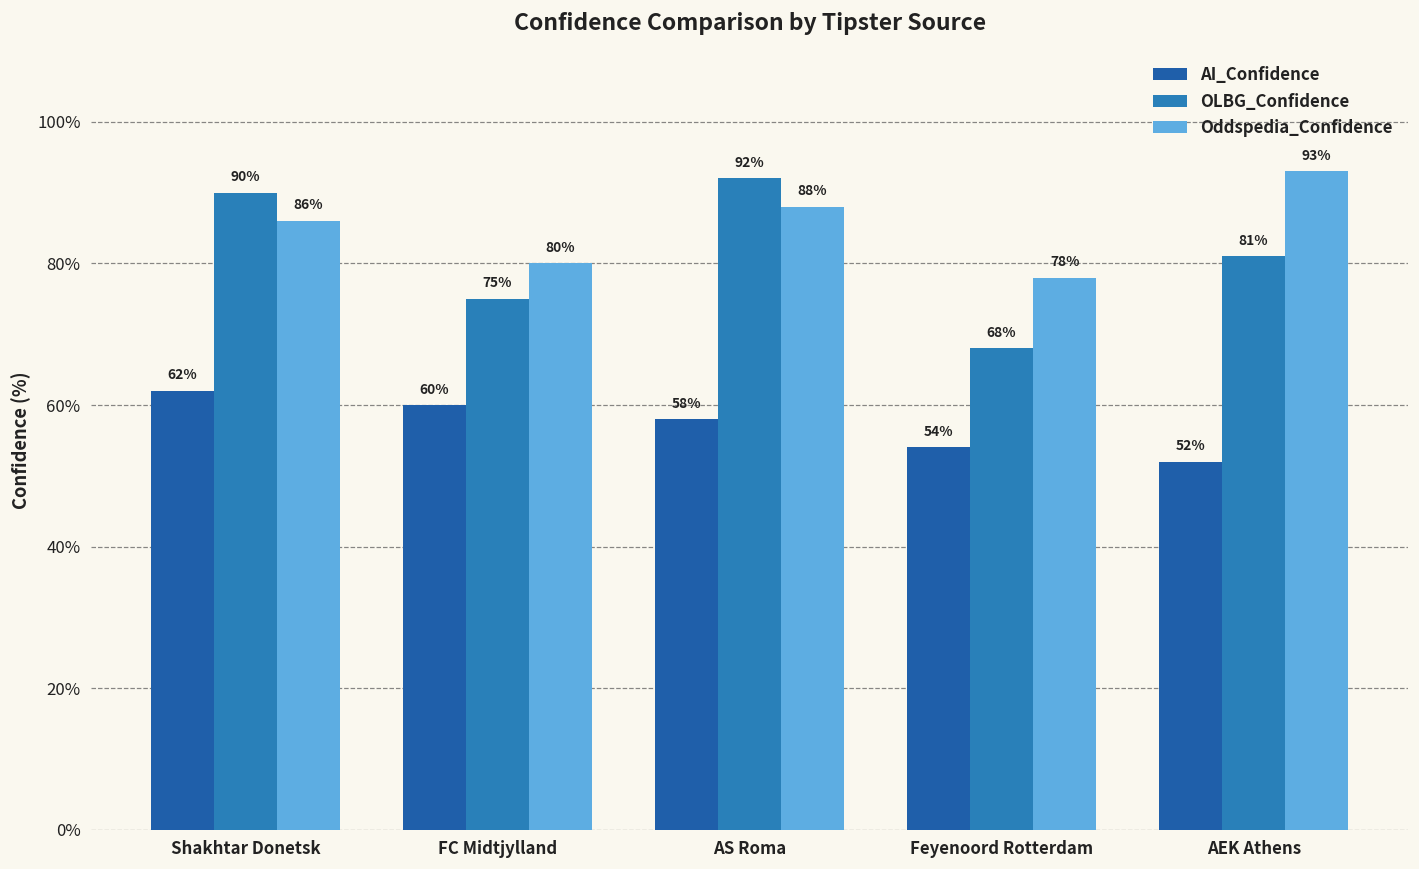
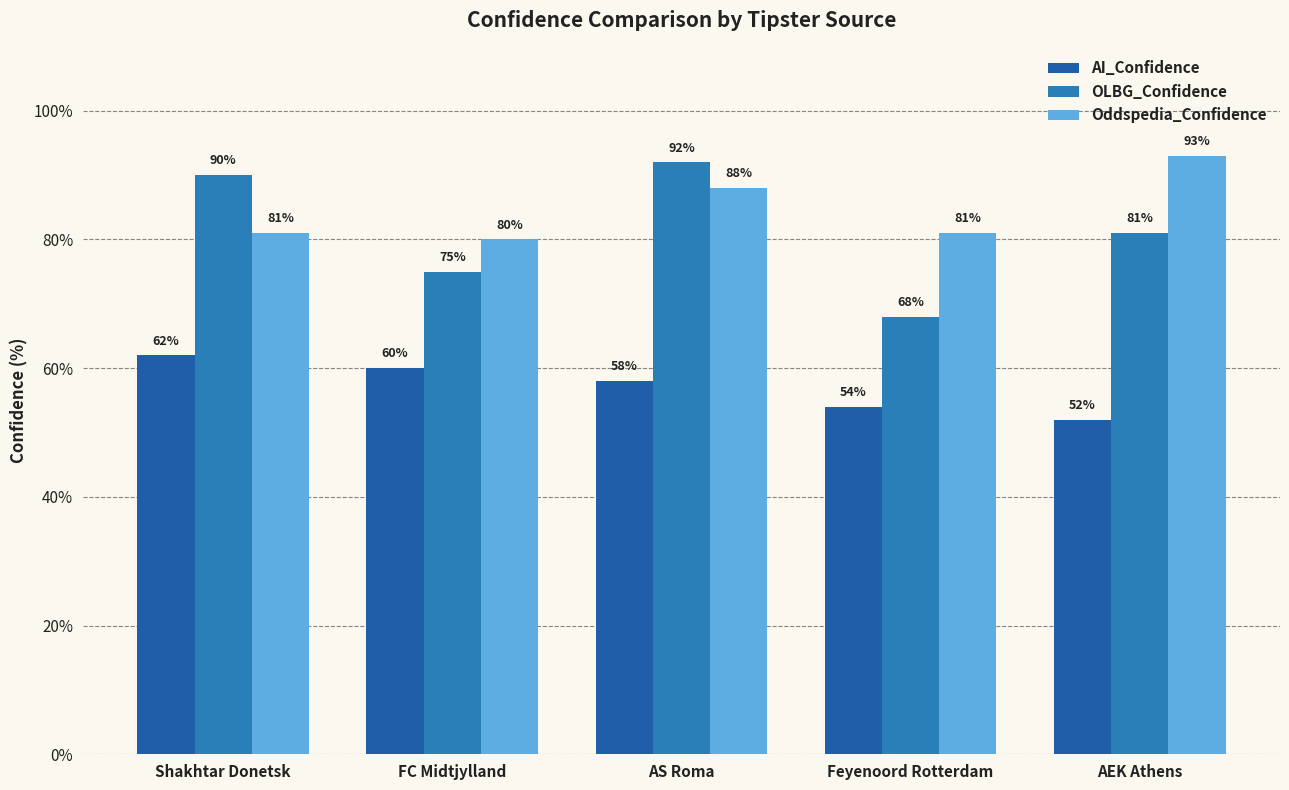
Oddspedia_Confidence, Shakhtar Donetsk: 86% -> 81%
Oddspedia_Confidence, Feyenoord Rotterdam: 78% -> 81%
